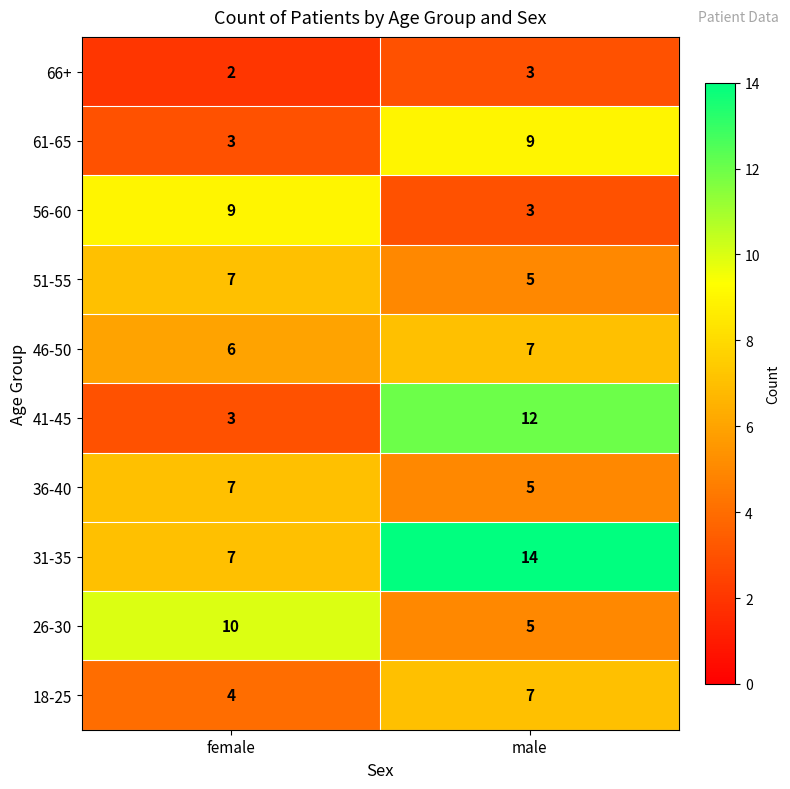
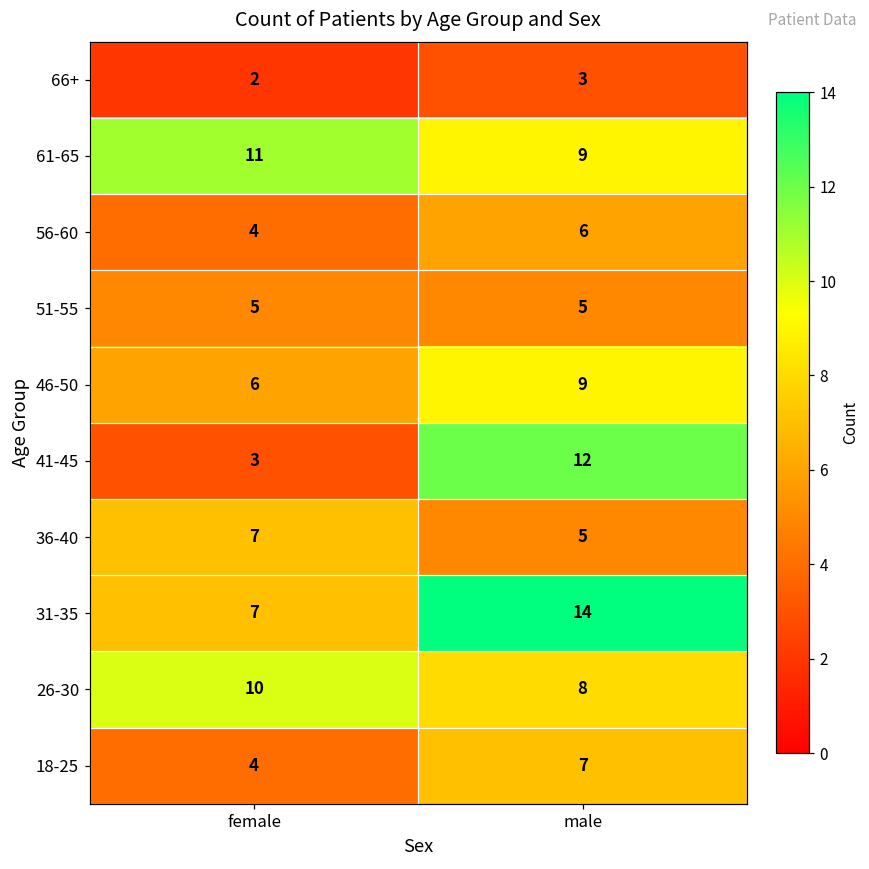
61-65, female: 3 -> 11
56-60, female: 9 -> 4
56-60, male: 3 -> 6
51-55, female: 7 -> 5
46-50, male: 7 -> 9
26-30, male: 5 -> 8
